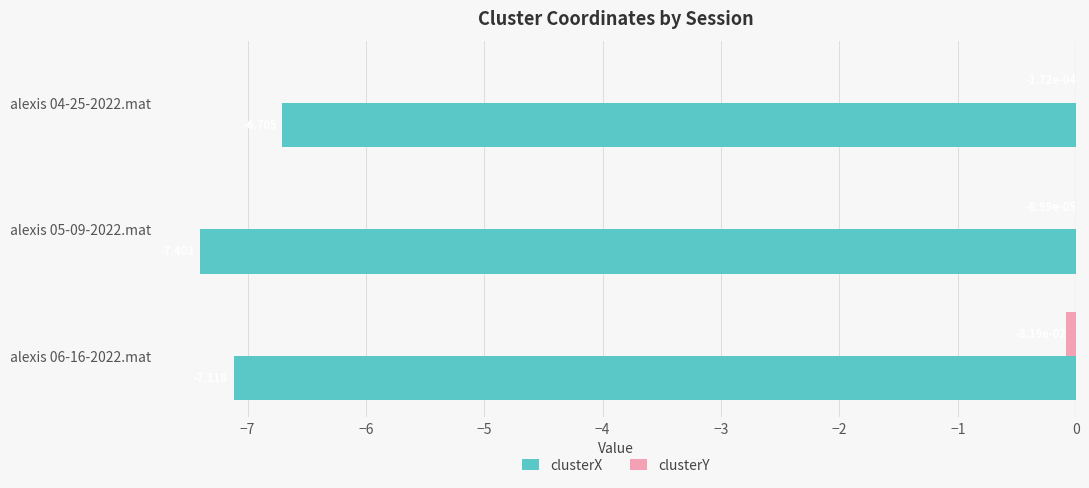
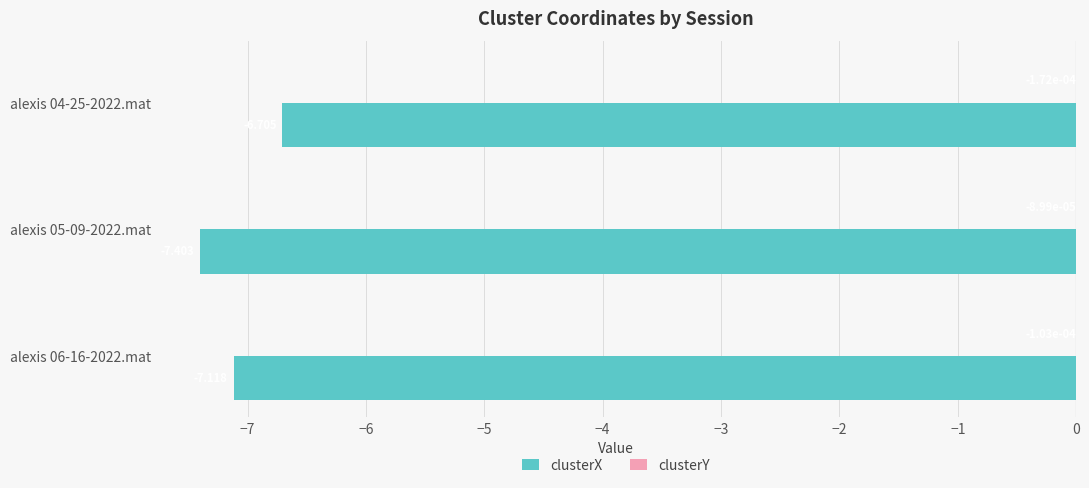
clusterY, alexis 06-16-2022.mat: -0.08 -> 0.00
